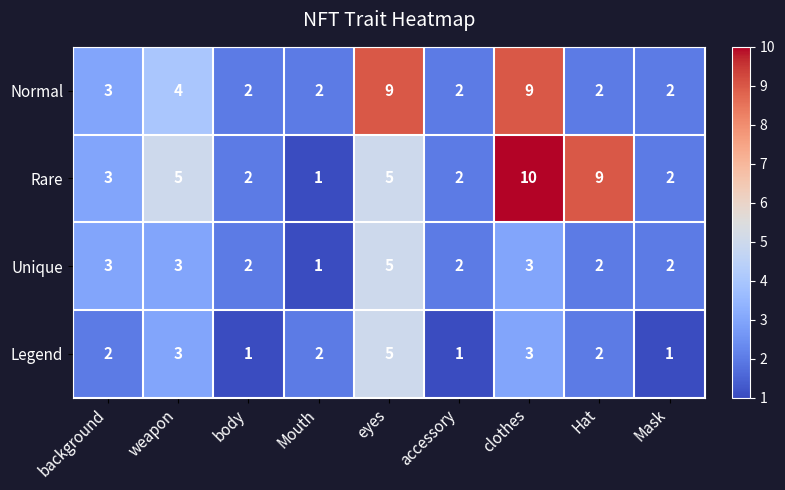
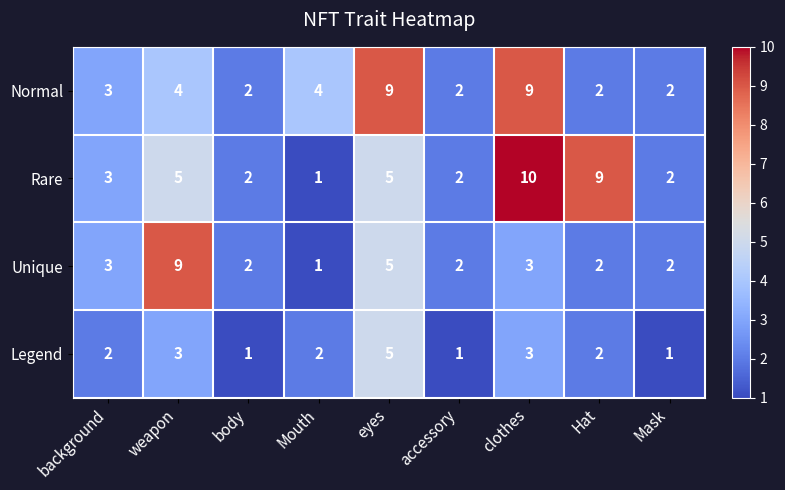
Normal, Mouth: 2 -> 4
Unique, weapon: 3 -> 9
